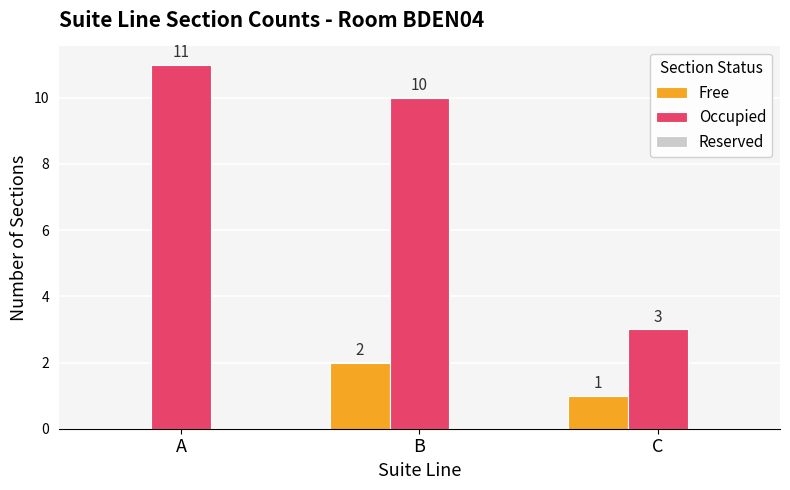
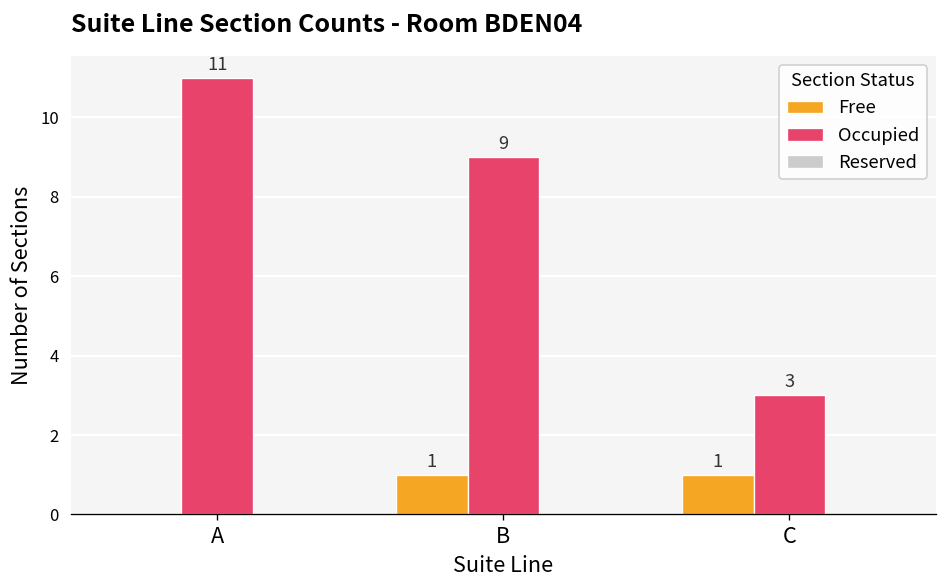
Free, B: 2 -> 1
Occupied, B: 10 -> 9
